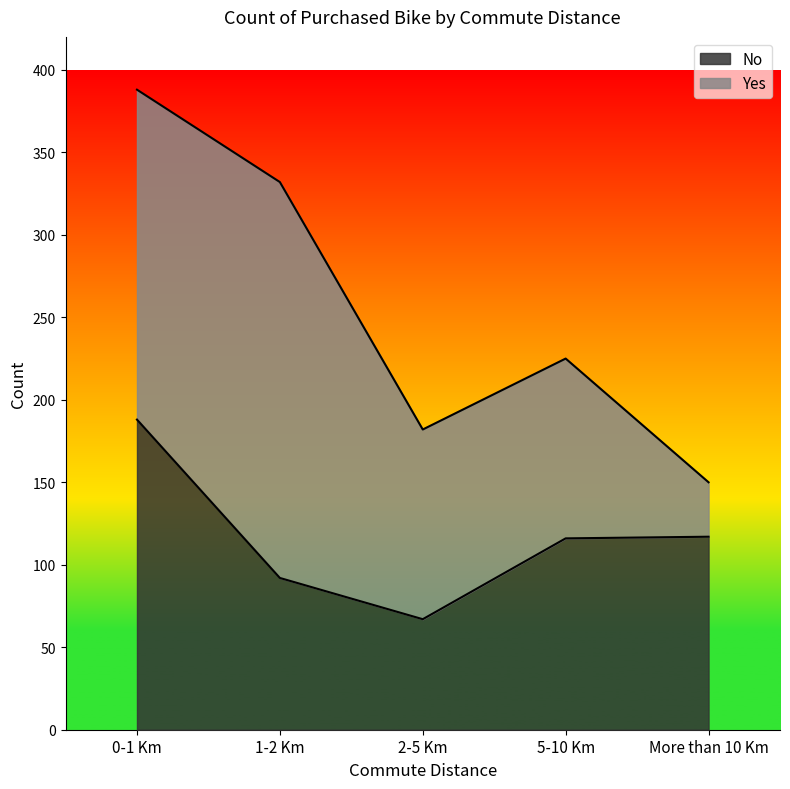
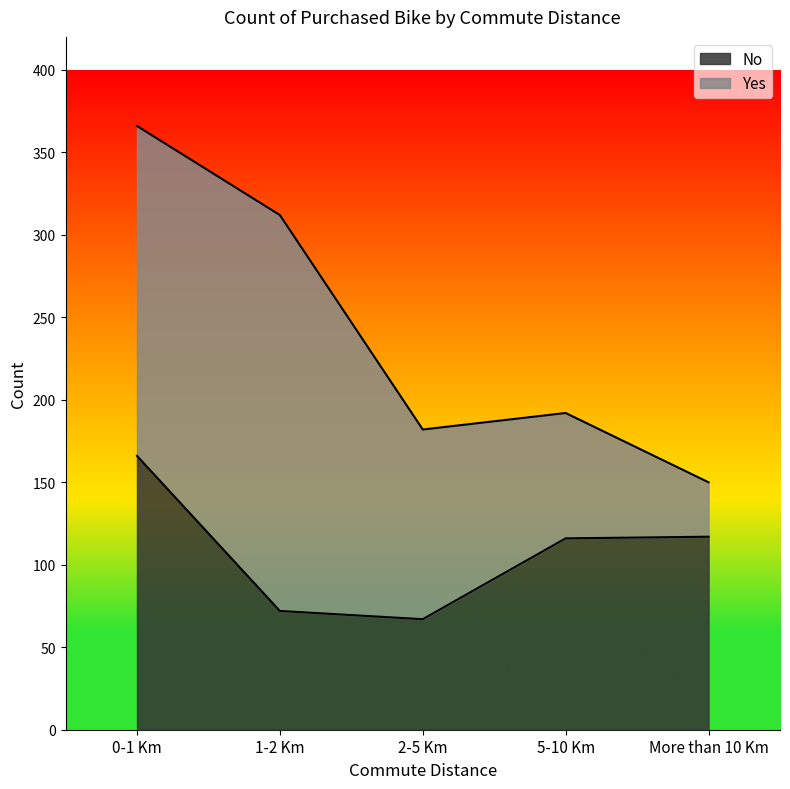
No, 0-1 Km: 188 -> 166
No, 1-2 Km: 92 -> 72
Yes, 5-10 Km: 109 -> 76
